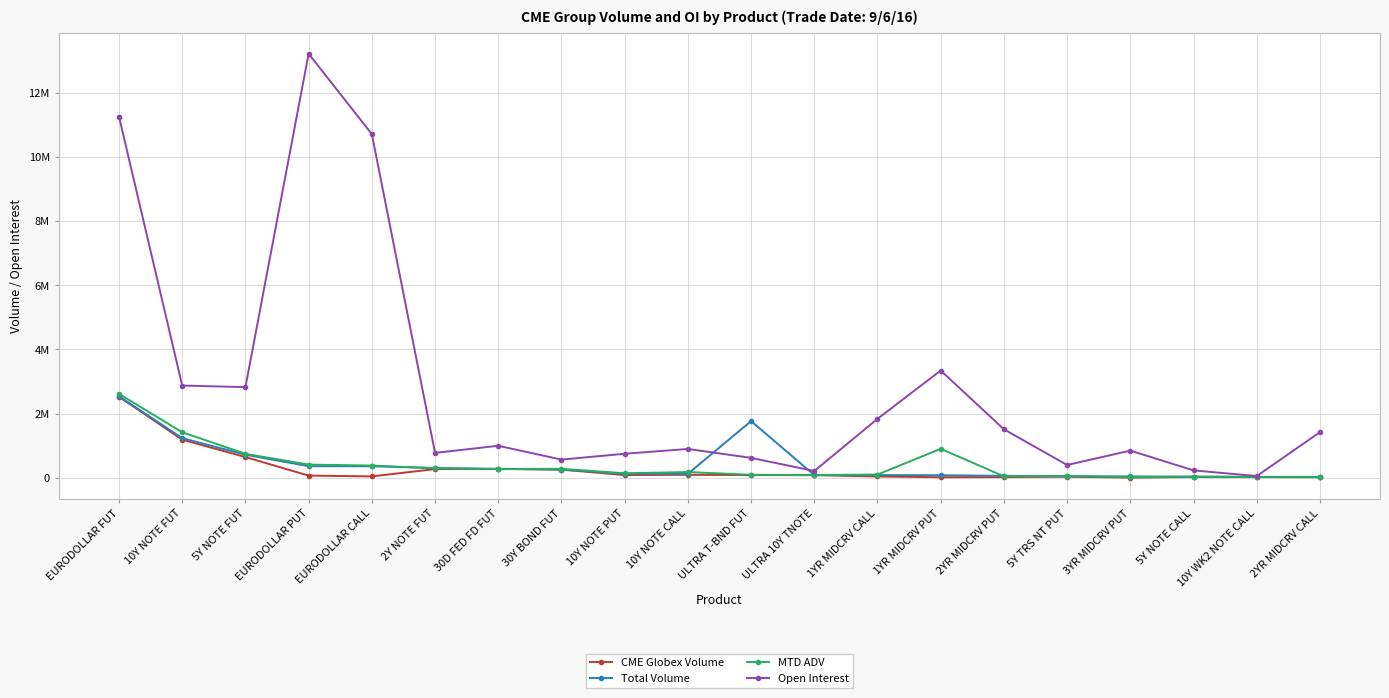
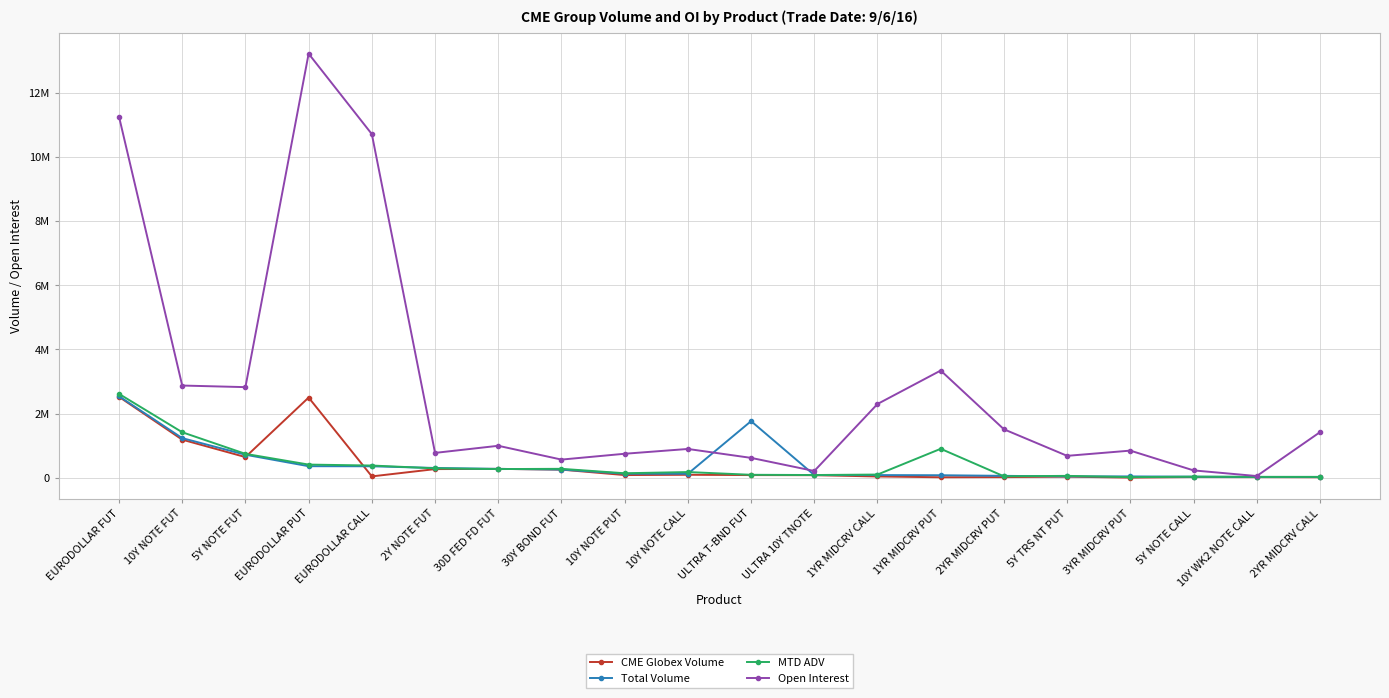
CME Globex Volume, EURODOLLAR PUT: 100000 -> 2500000
Open Interest, 1YR MIDCRV CALL: 1800000 -> 2300000
Open Interest, 5Y TRS NT PUT: 400000 -> 700000
